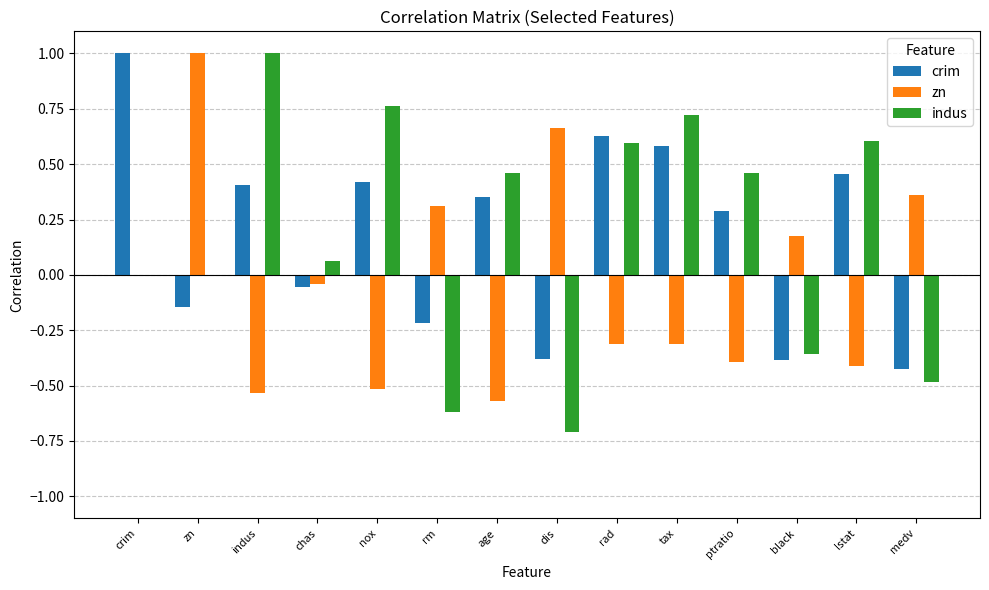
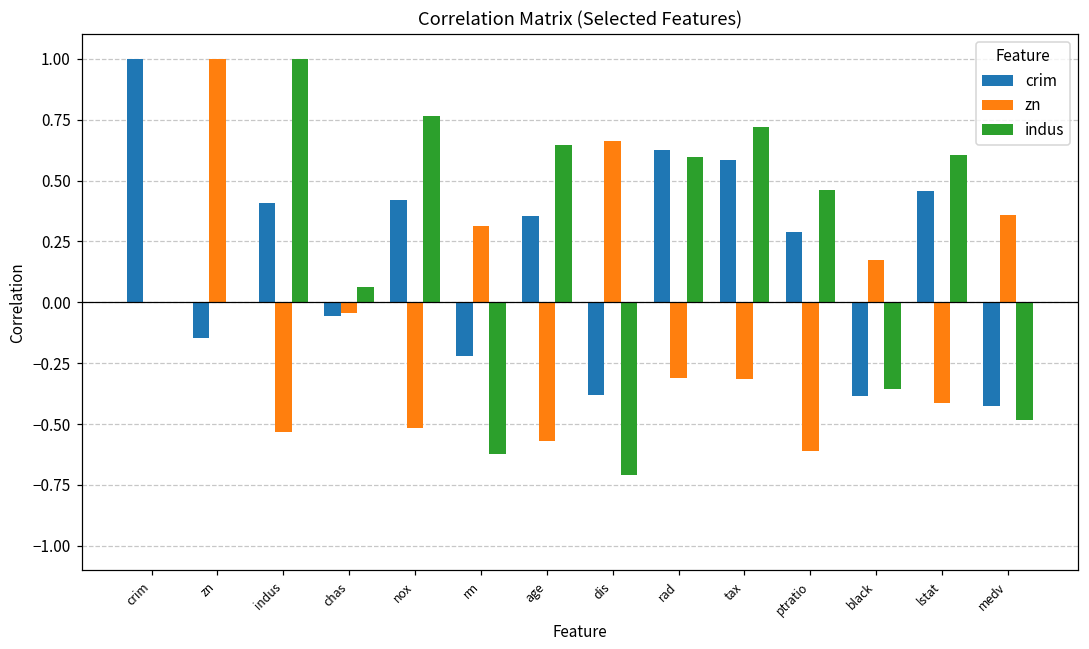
indus, age: 0.46 -> 0.64
zn, ptratio: -0.39 -> -0.61
